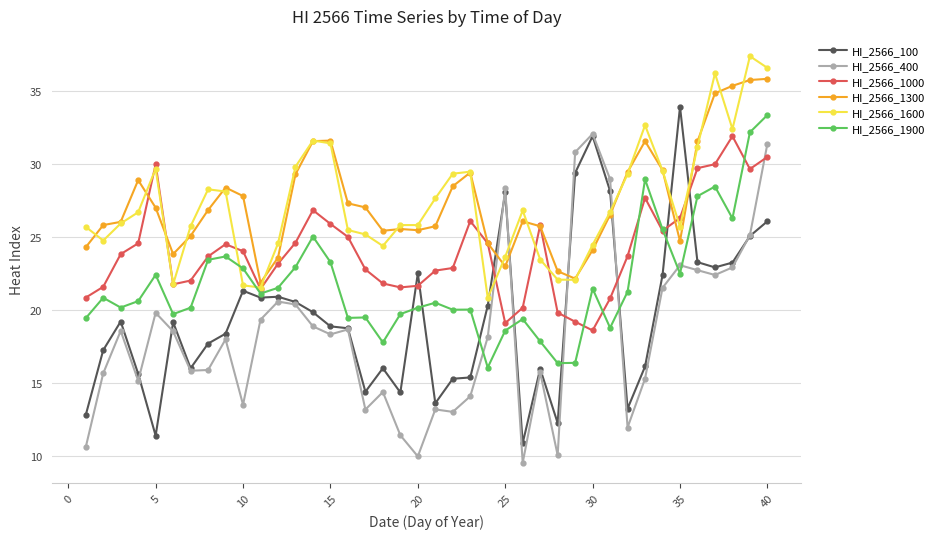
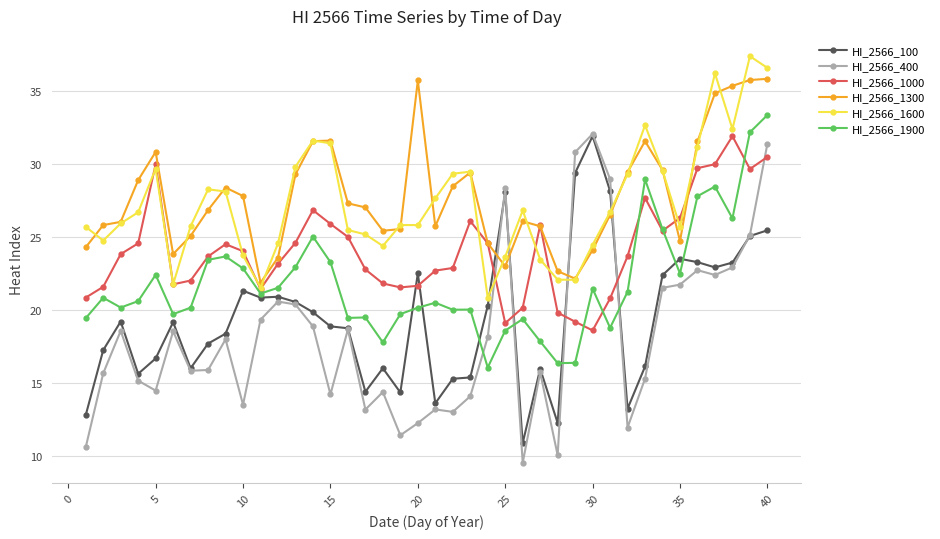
HI_2566_100, 5: 11.4 -> 16.7
HI_2566_400, 5: 19.8 -> 14.5
HI_2566_1300, 5: 27.0 -> 30.8
HI_2566_1600, 10: 21.7 -> 23.8
HI_2566_400, 15: 18.3 -> 14.2
HI_2566_400, 20: 10.0 -> 12.3
HI_2566_1300, 20: 25.5 -> 35.7
HI_2566_100, 35: 33.9 -> 23.5
HI_2566_400, 35: 23.1 -> 21.8
HI_2566_100, 40: 26.1 -> 25.5
